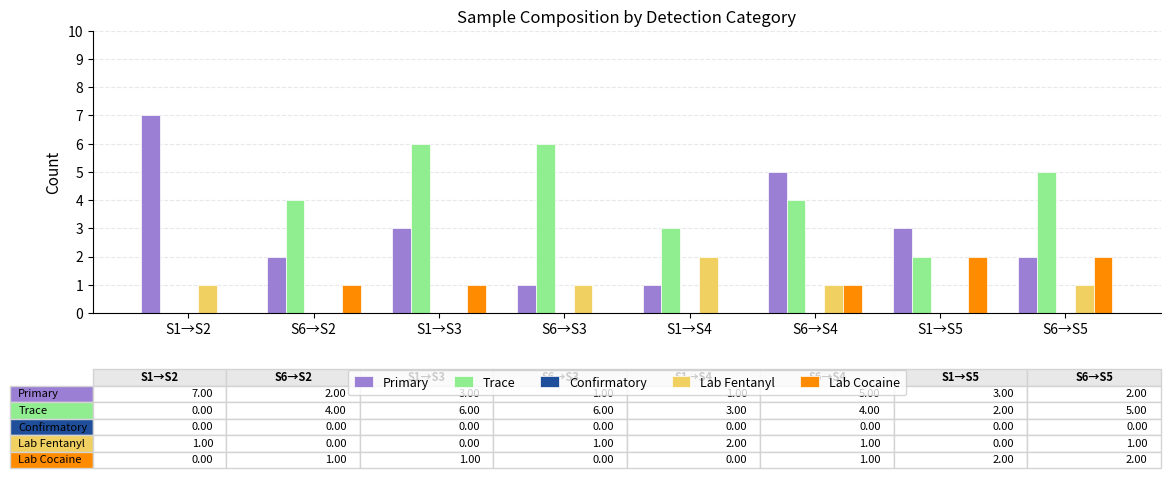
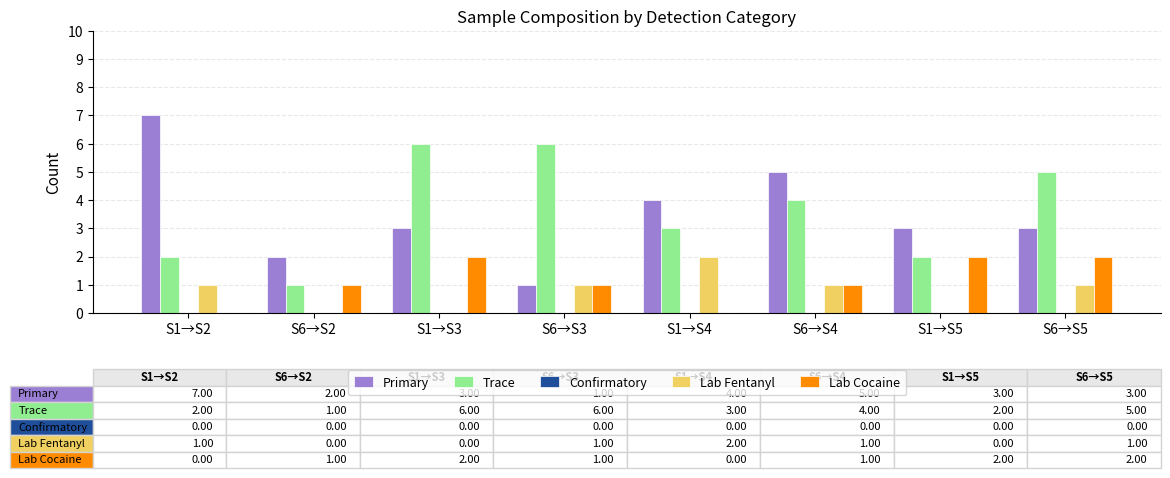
Trace, S1→S2: 0.00 -> 2.00
Trace, S6→S2: 4.00 -> 1.00
Lab Cocaine, S1→S3: 1.00 -> 2.00
Lab Cocaine, S6→S3: 0.00 -> 1.00
Primary, S1→S4: 1 -> 4
Primary, S6→S5: 2.00 -> 3.00
